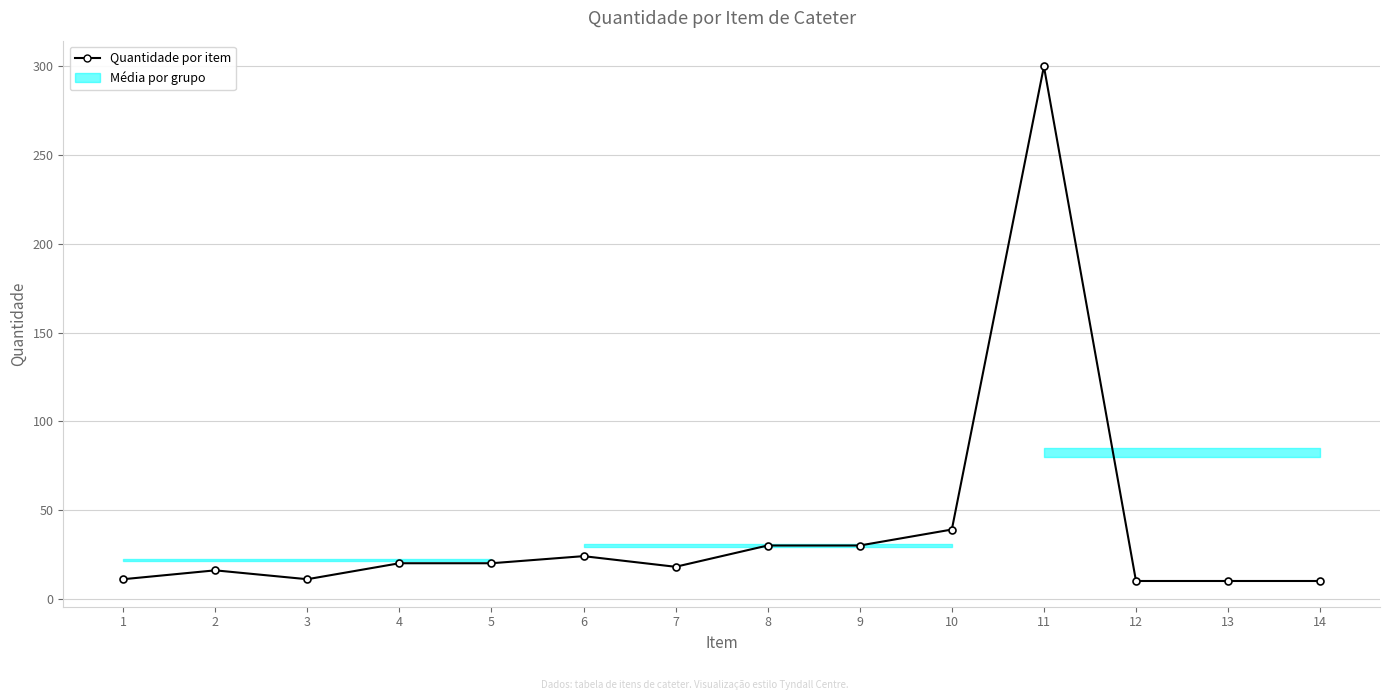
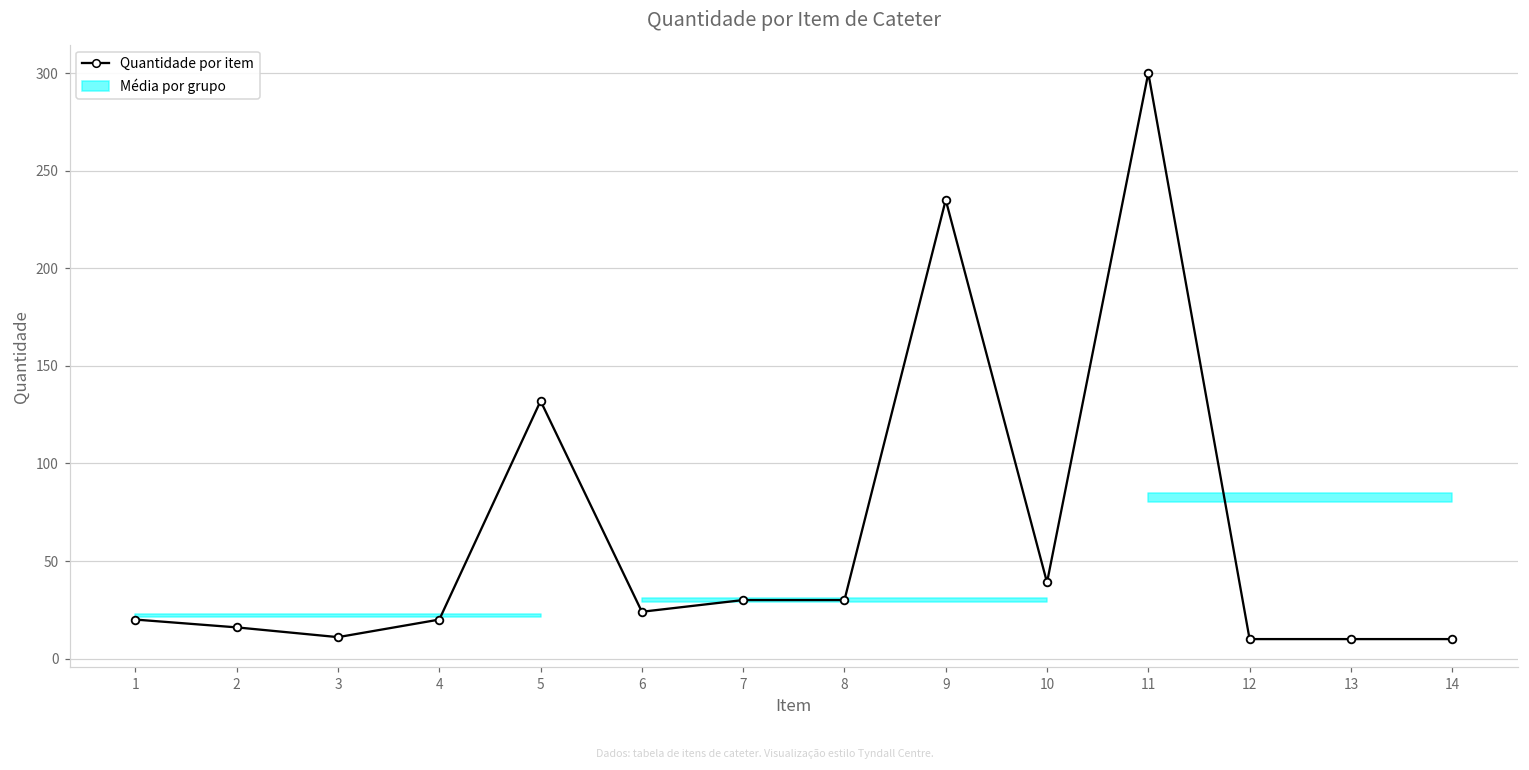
1: 11 -> 20
5: 20 -> 132
7: 18 -> 30
9: 30 -> 235
